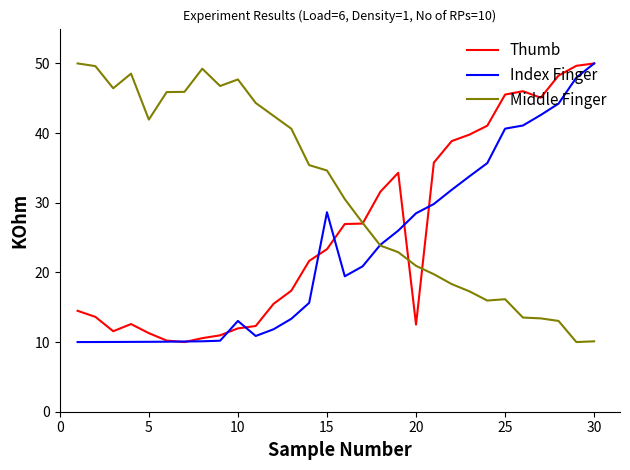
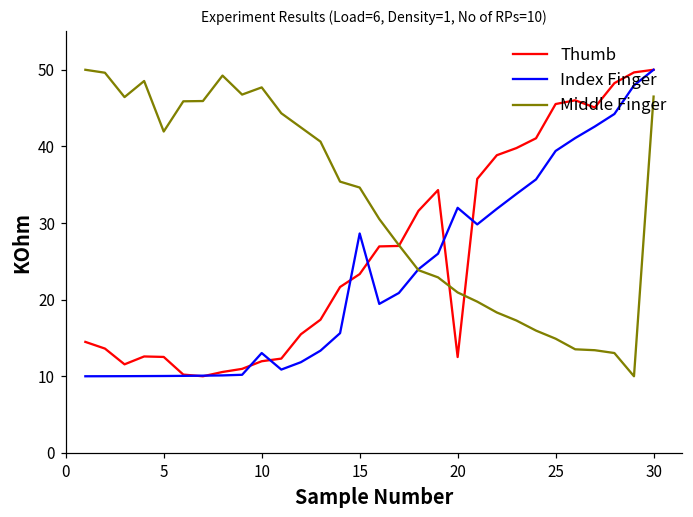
Thumb, 5: 11 -> 13
Index Finger, 20: 28 -> 32
Index Finger, 25: 41 -> 39
Middle Finger, 25: 16 -> 15
Middle Finger, 30: 10 -> 47
